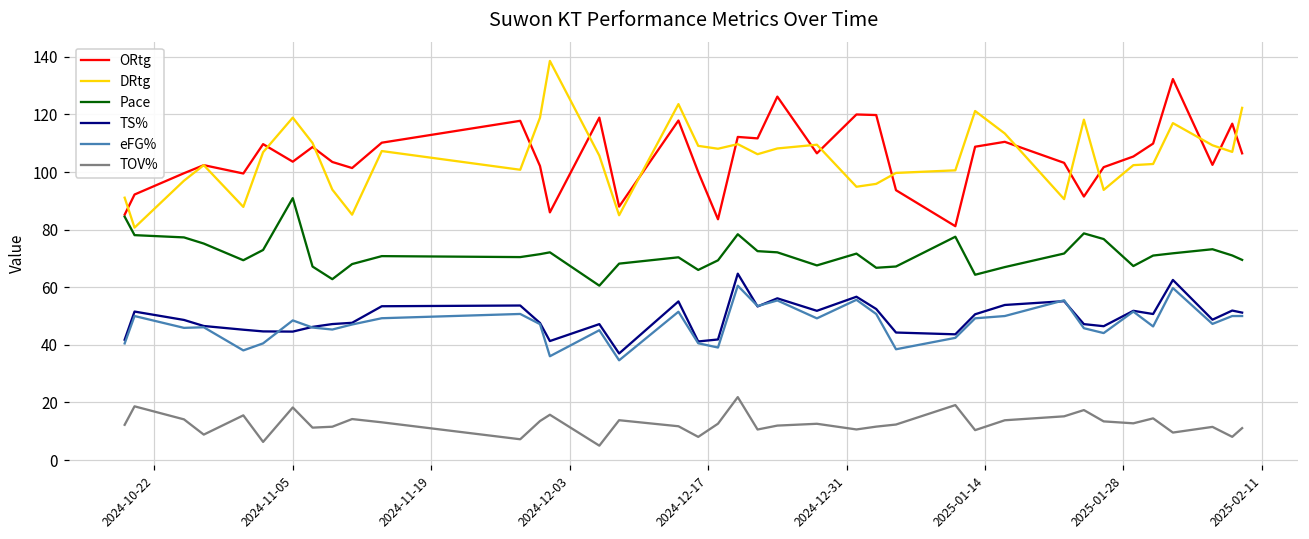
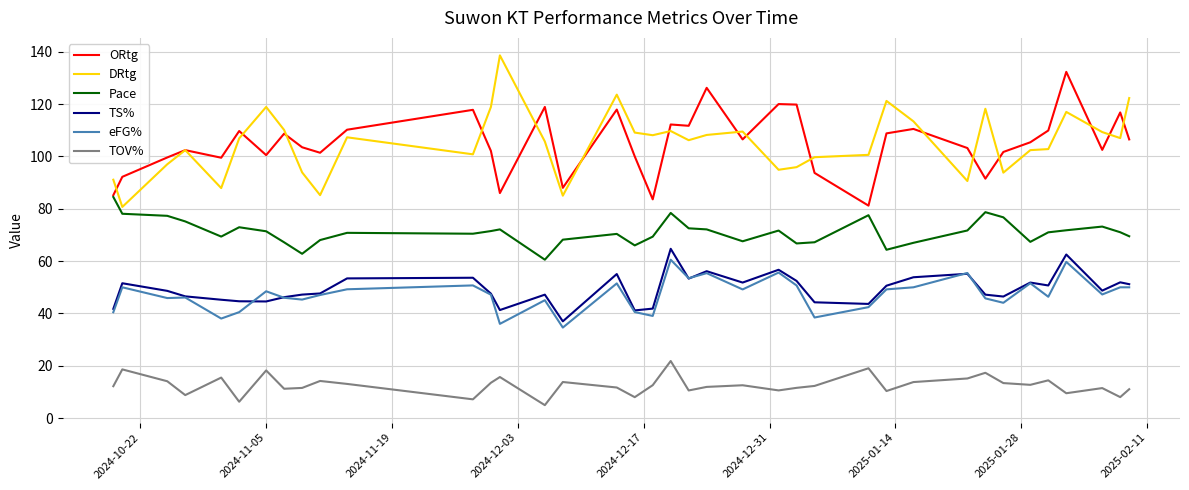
ORtg, 2024-11-05: 104 -> 101
Pace, 2024-11-05: 91 -> 71
